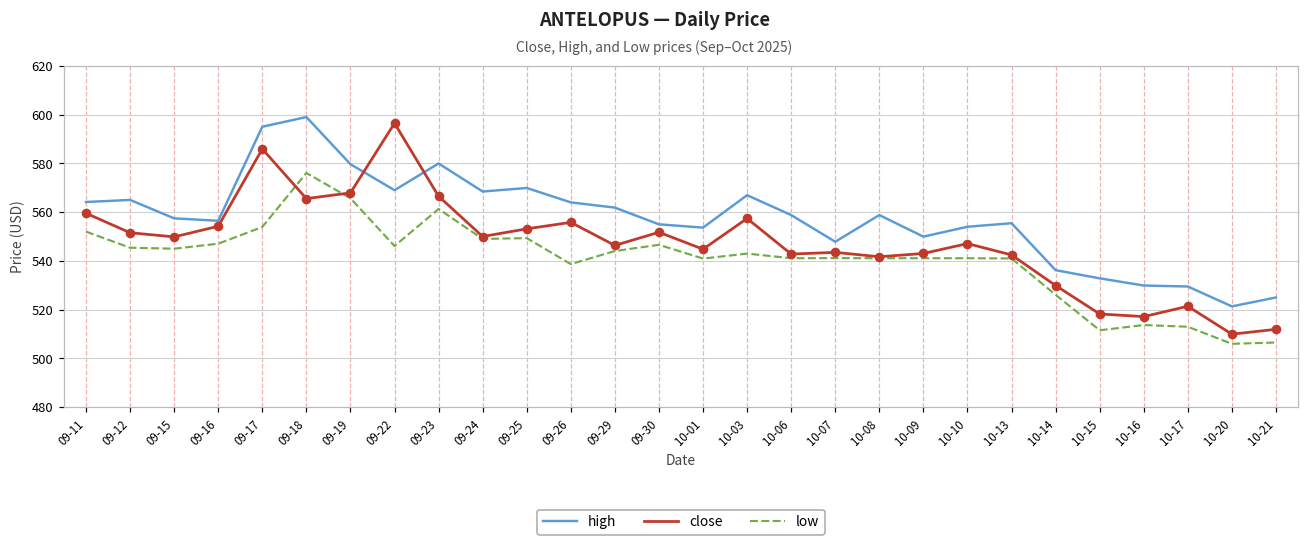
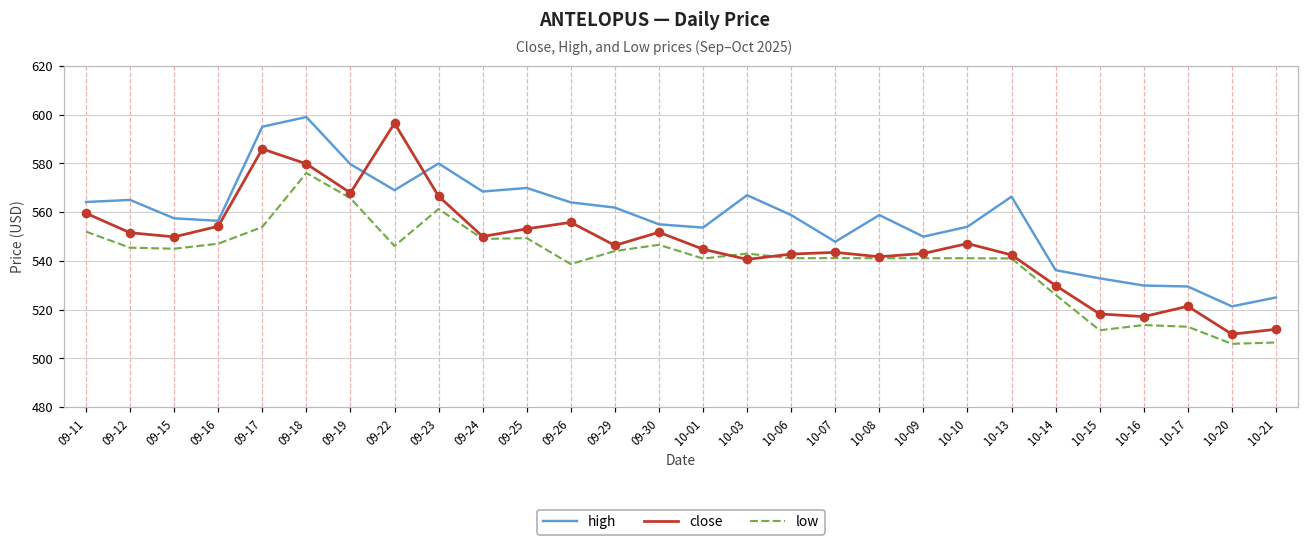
close, 09-18: 566 -> 580
close, 10-03: 557 -> 541
high, 10-13: 555 -> 566
